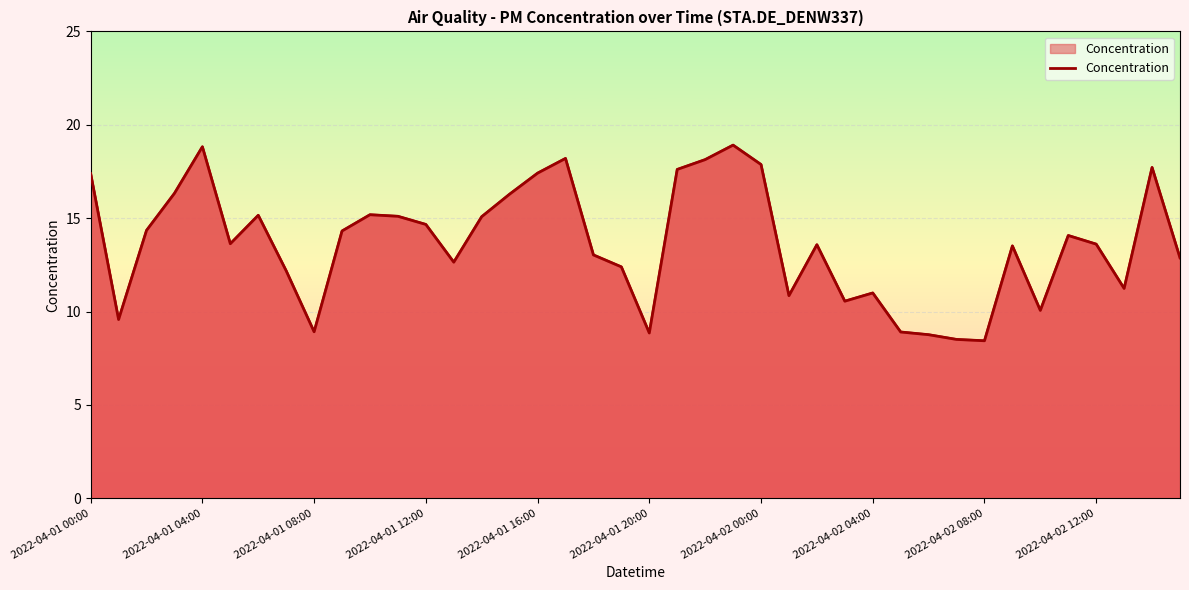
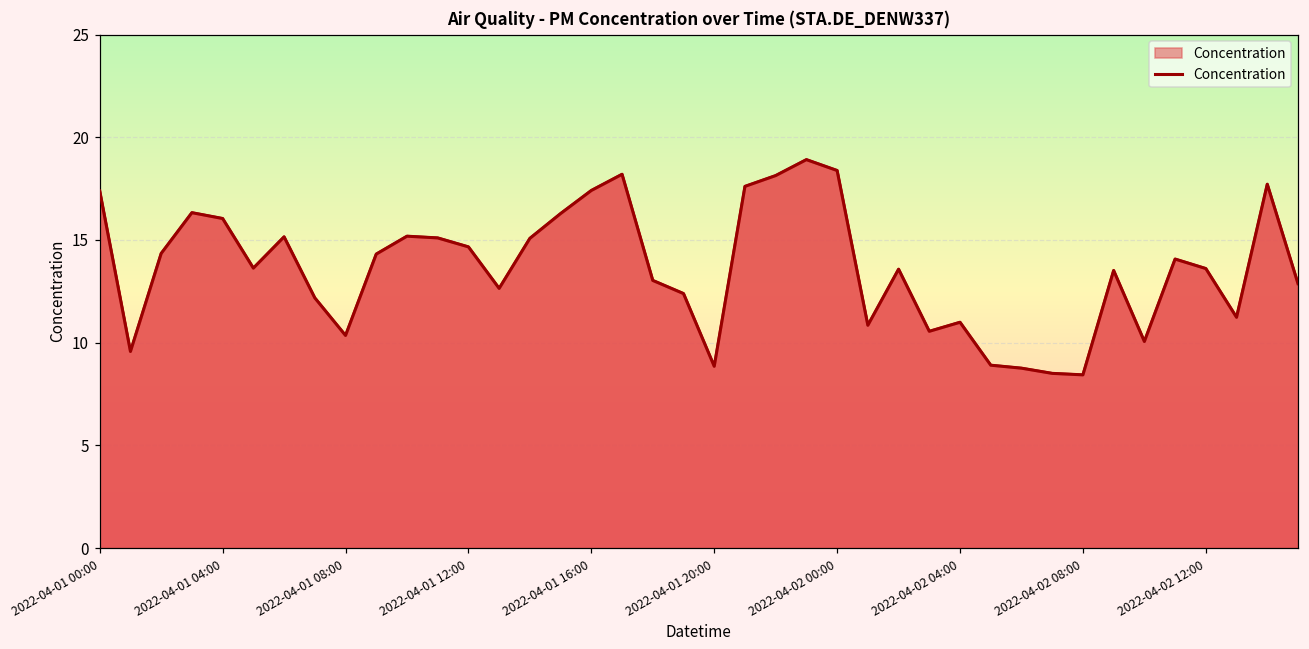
2022-04-01 04:00: 18.8 -> 16.0
2022-04-01 08:00: 8.9 -> 10.4
2022-04-02 00:00: 17.9 -> 18.4
